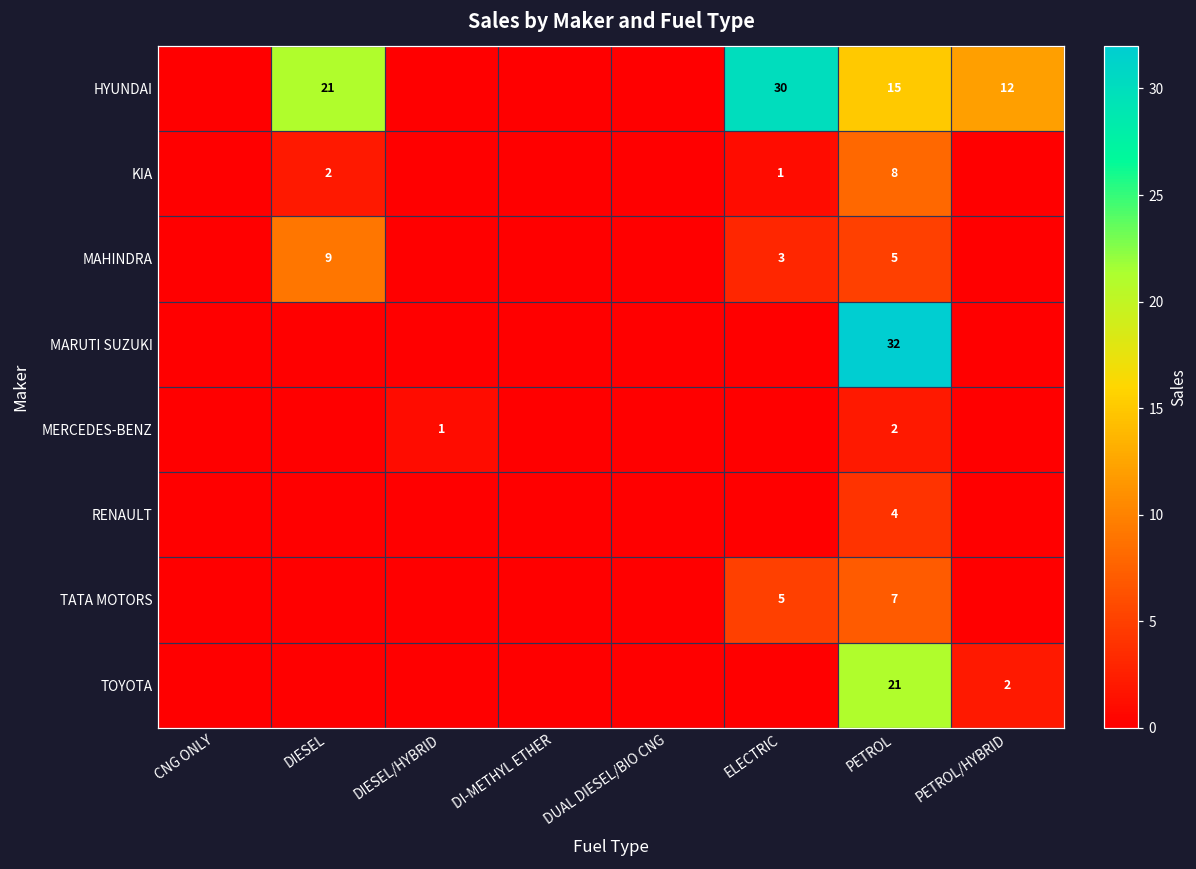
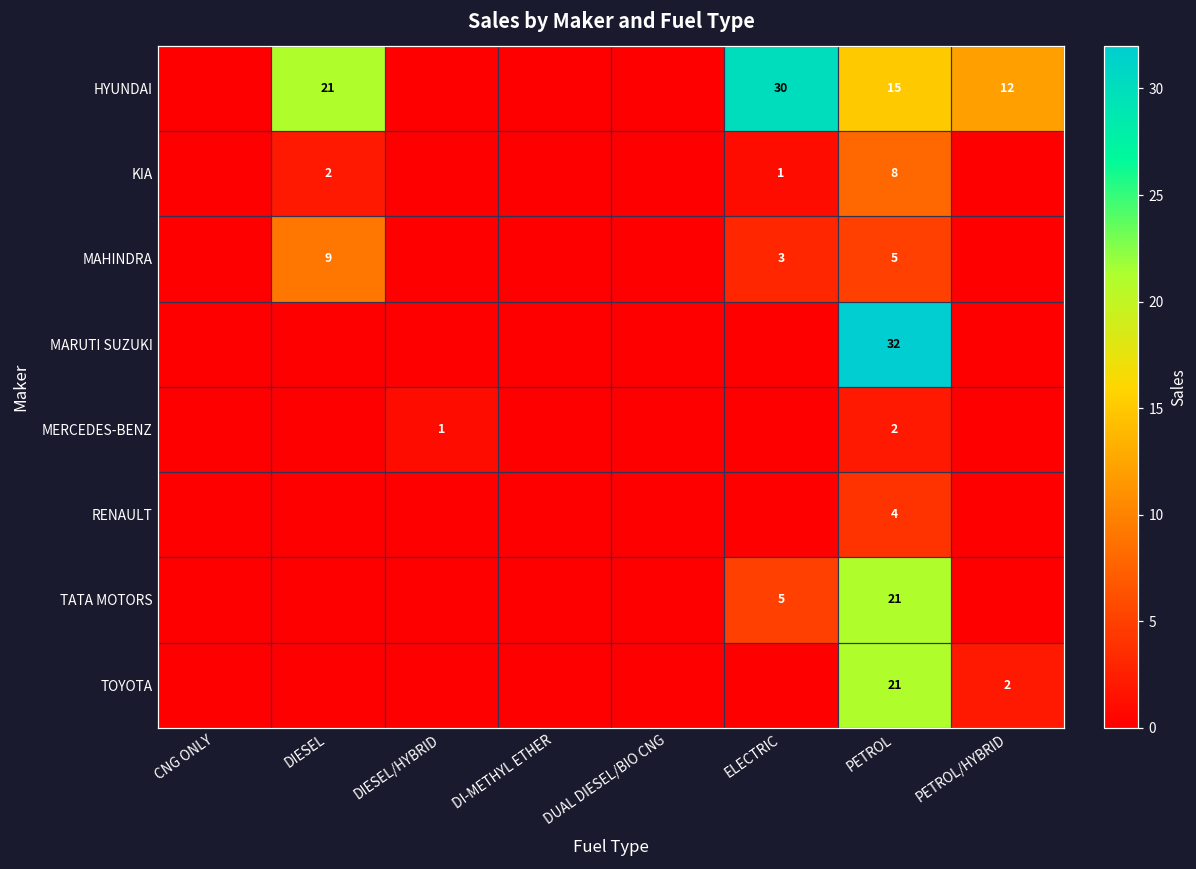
TATA MOTORS, PETROL: 7 -> 21
